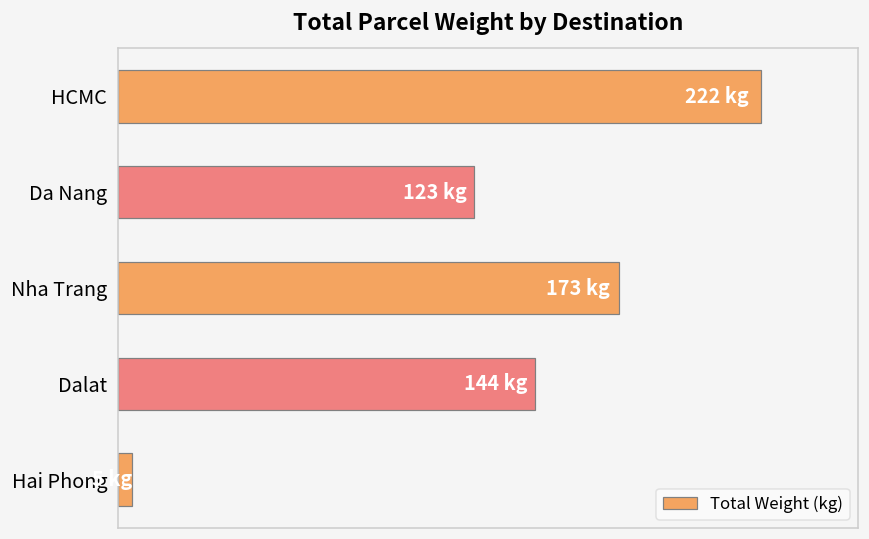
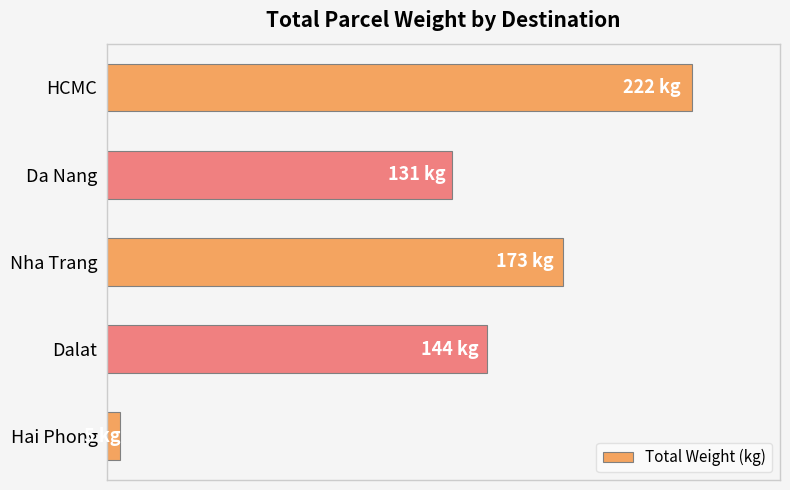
Da Nang: 123 -> 131
